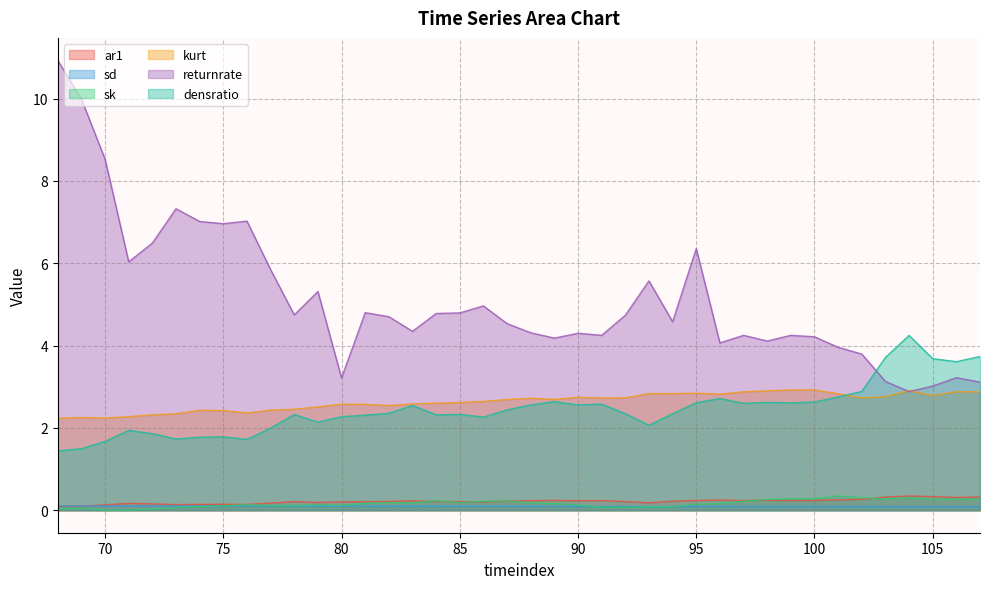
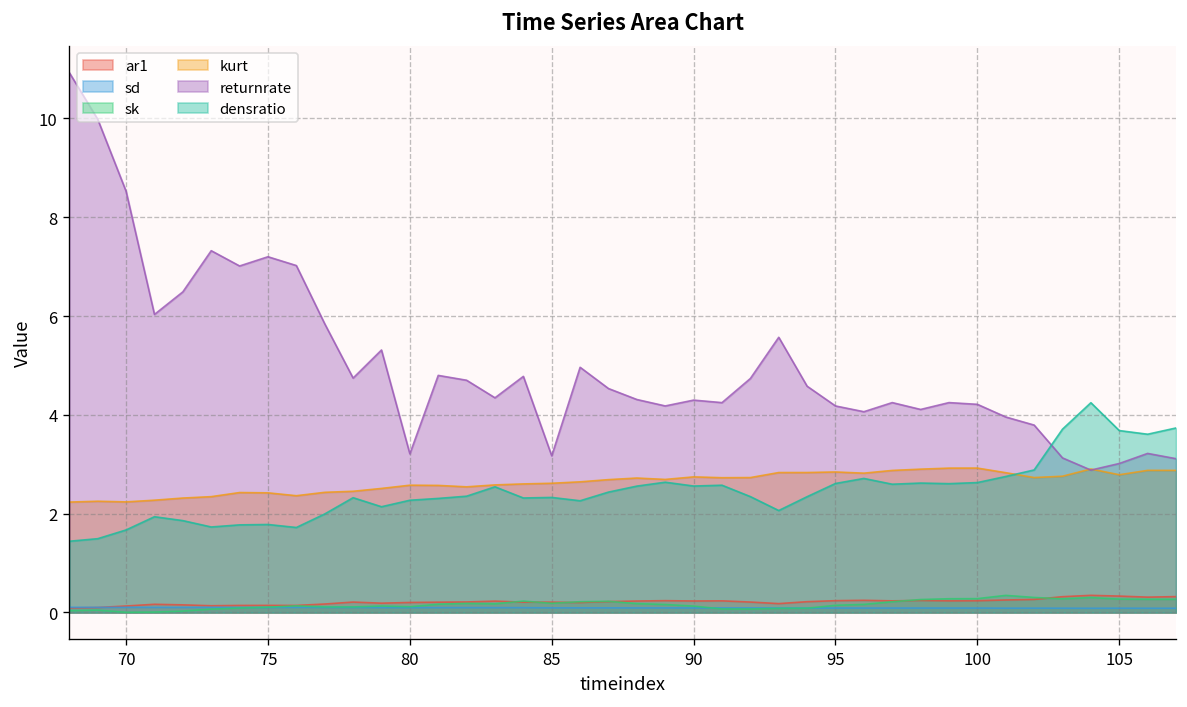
returnrate, 75: 7.0 -> 7.2
returnrate, 85: 4.8 -> 3.2
returnrate, 95: 6.4 -> 4.2
